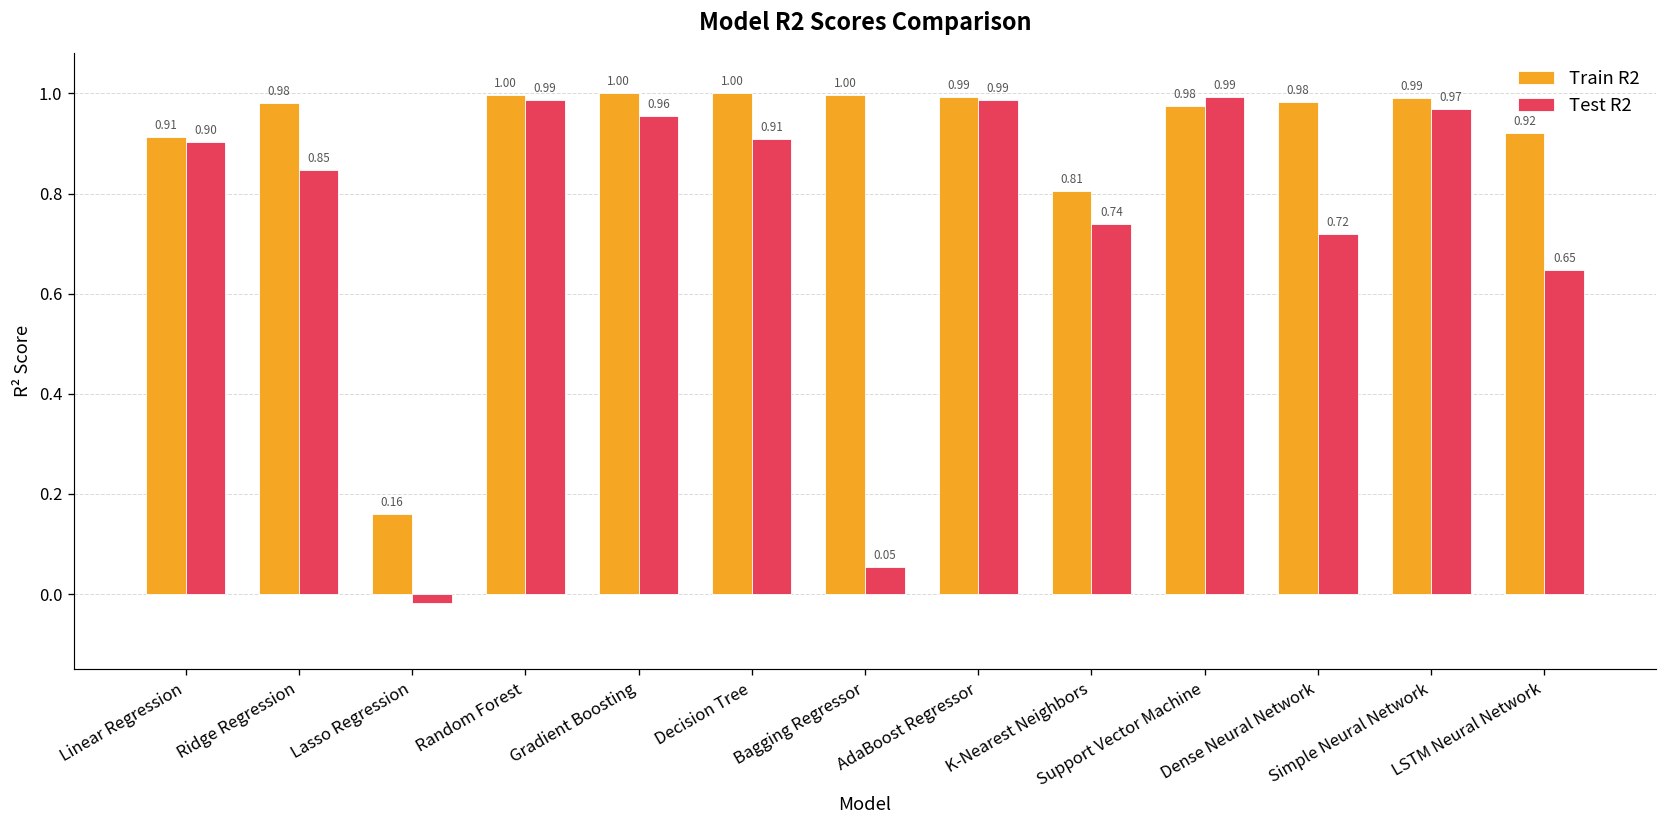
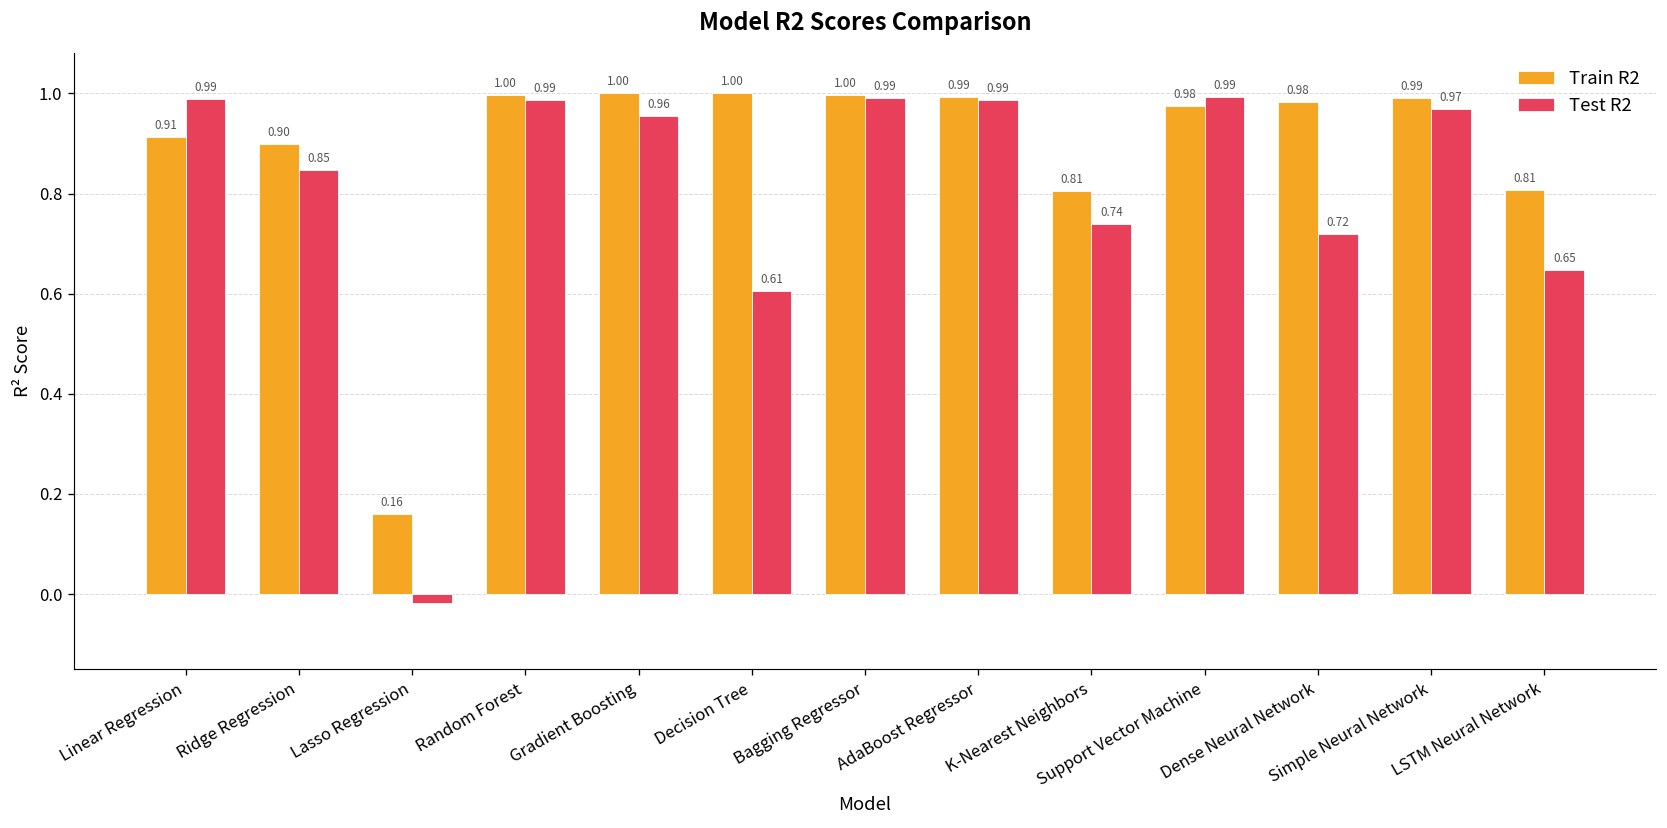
Test R2, Linear Regression: 0.90 -> 0.99
Train R2, Ridge Regression: 0.98 -> 0.90
Test R2, Decision Tree: 0.91 -> 0.61
Test R2, Bagging Regressor: 0.05 -> 0.99
Train R2, LSTM Neural Network: 0.92 -> 0.81
